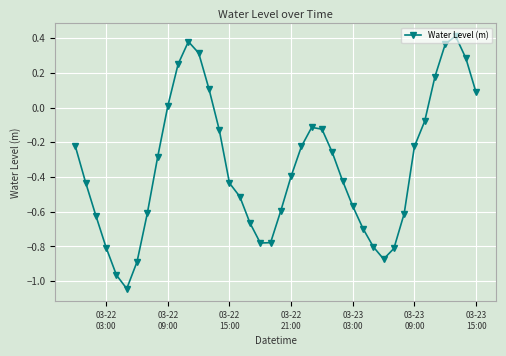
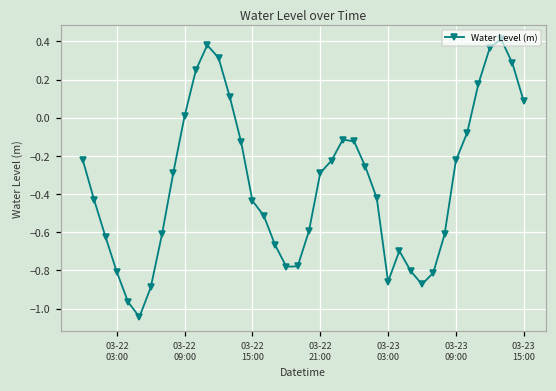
03-22 21:00: -0.40 -> -0.29
03-23 03:00: -0.57 -> -0.86
